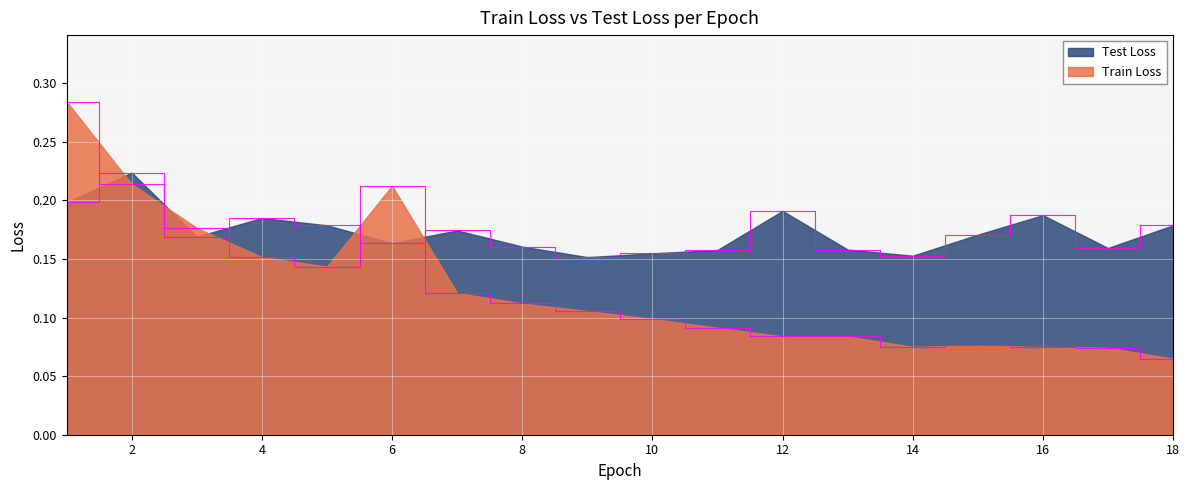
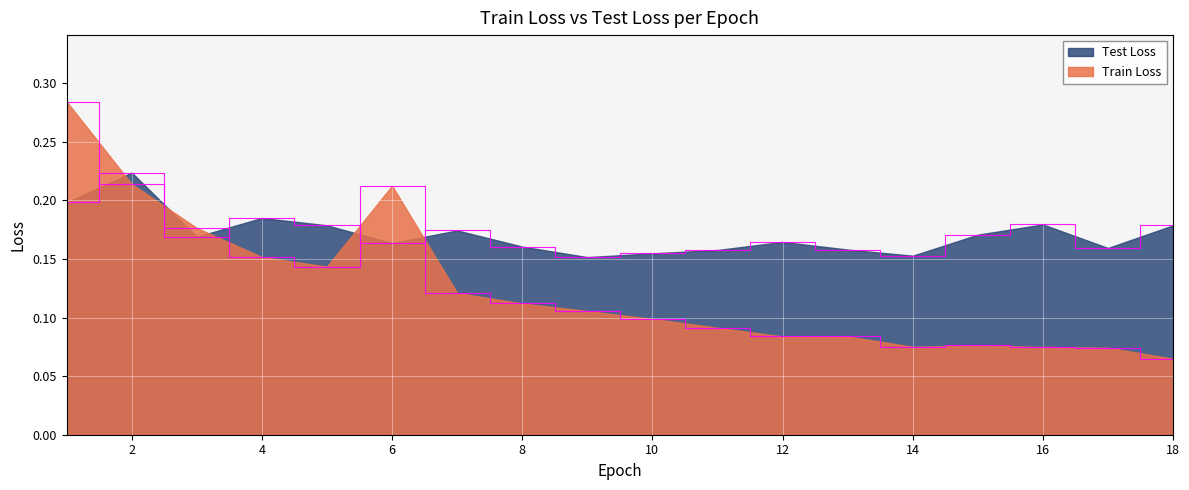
Test Loss, 12: 0.191 -> 0.164
Test Loss, 16: 0.187 -> 0.179
